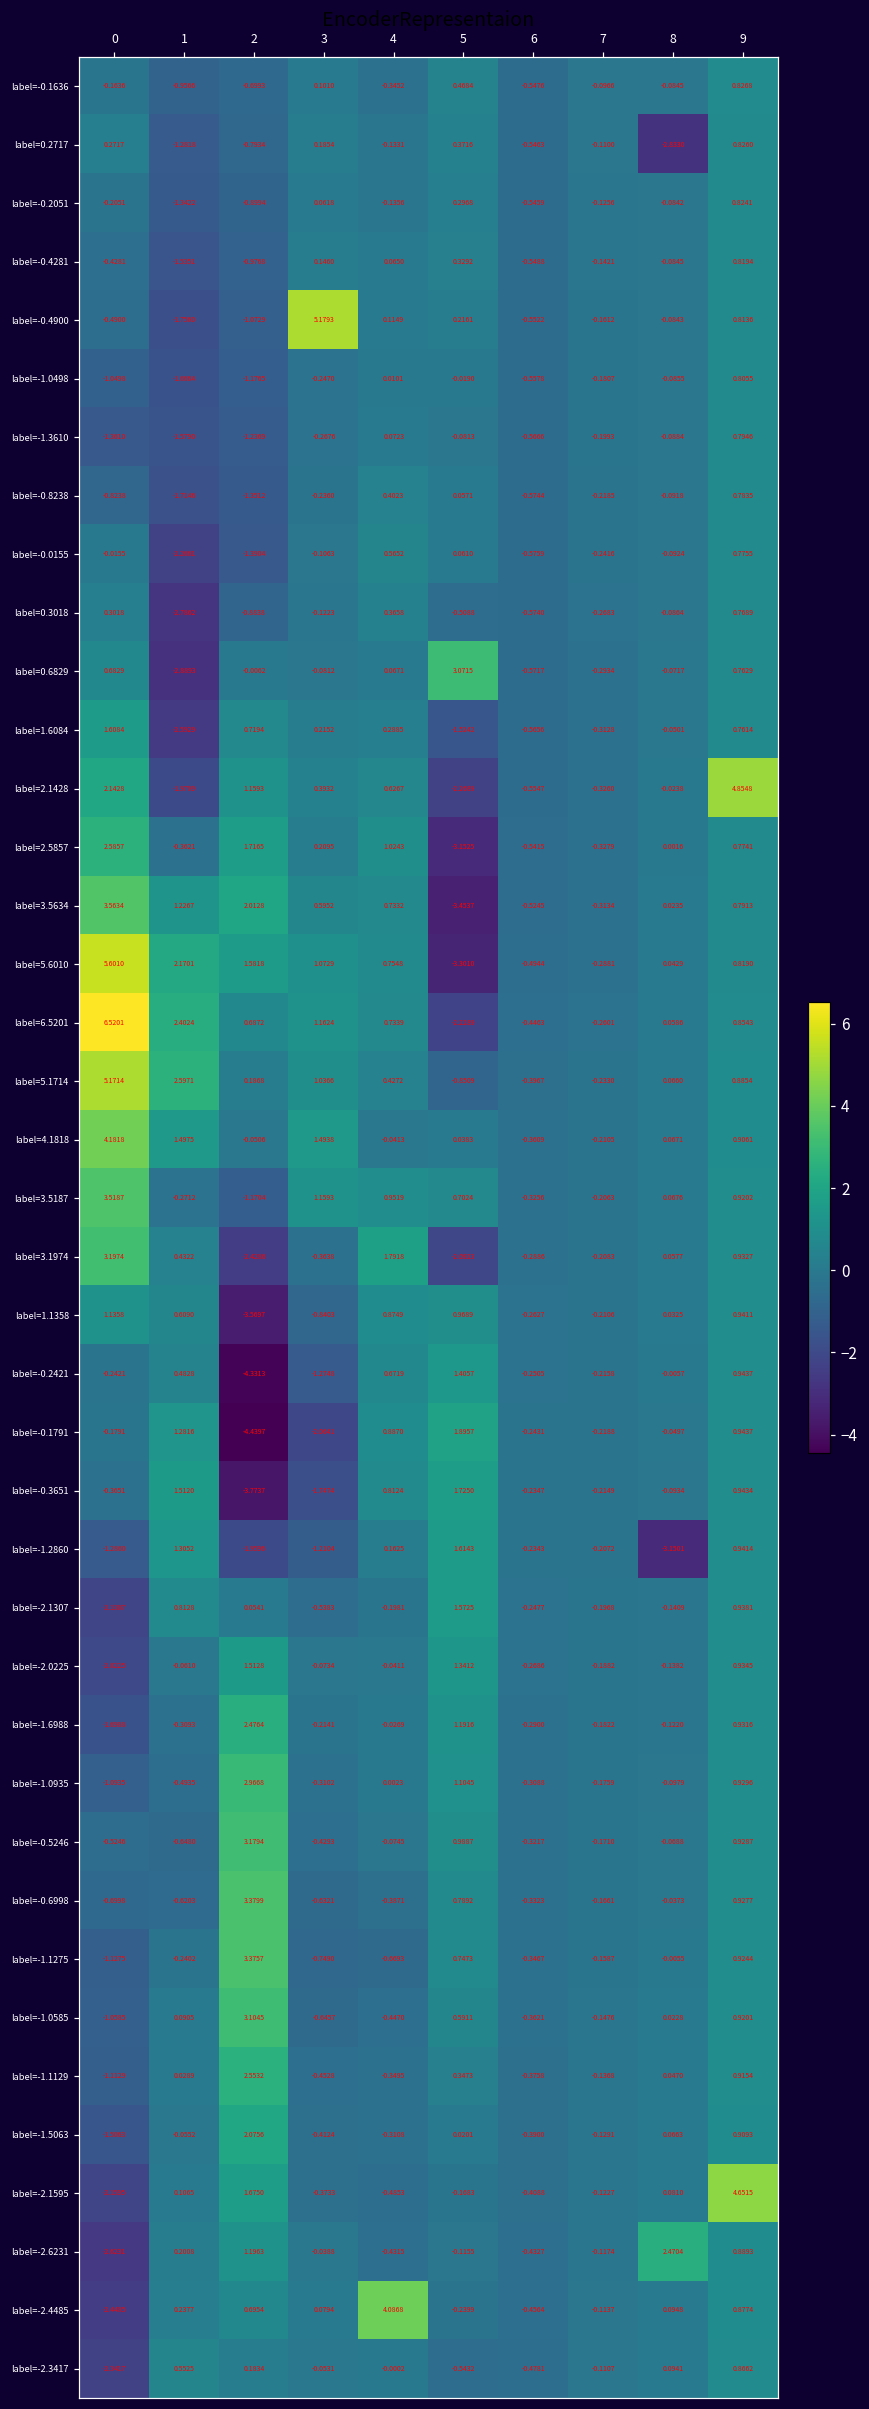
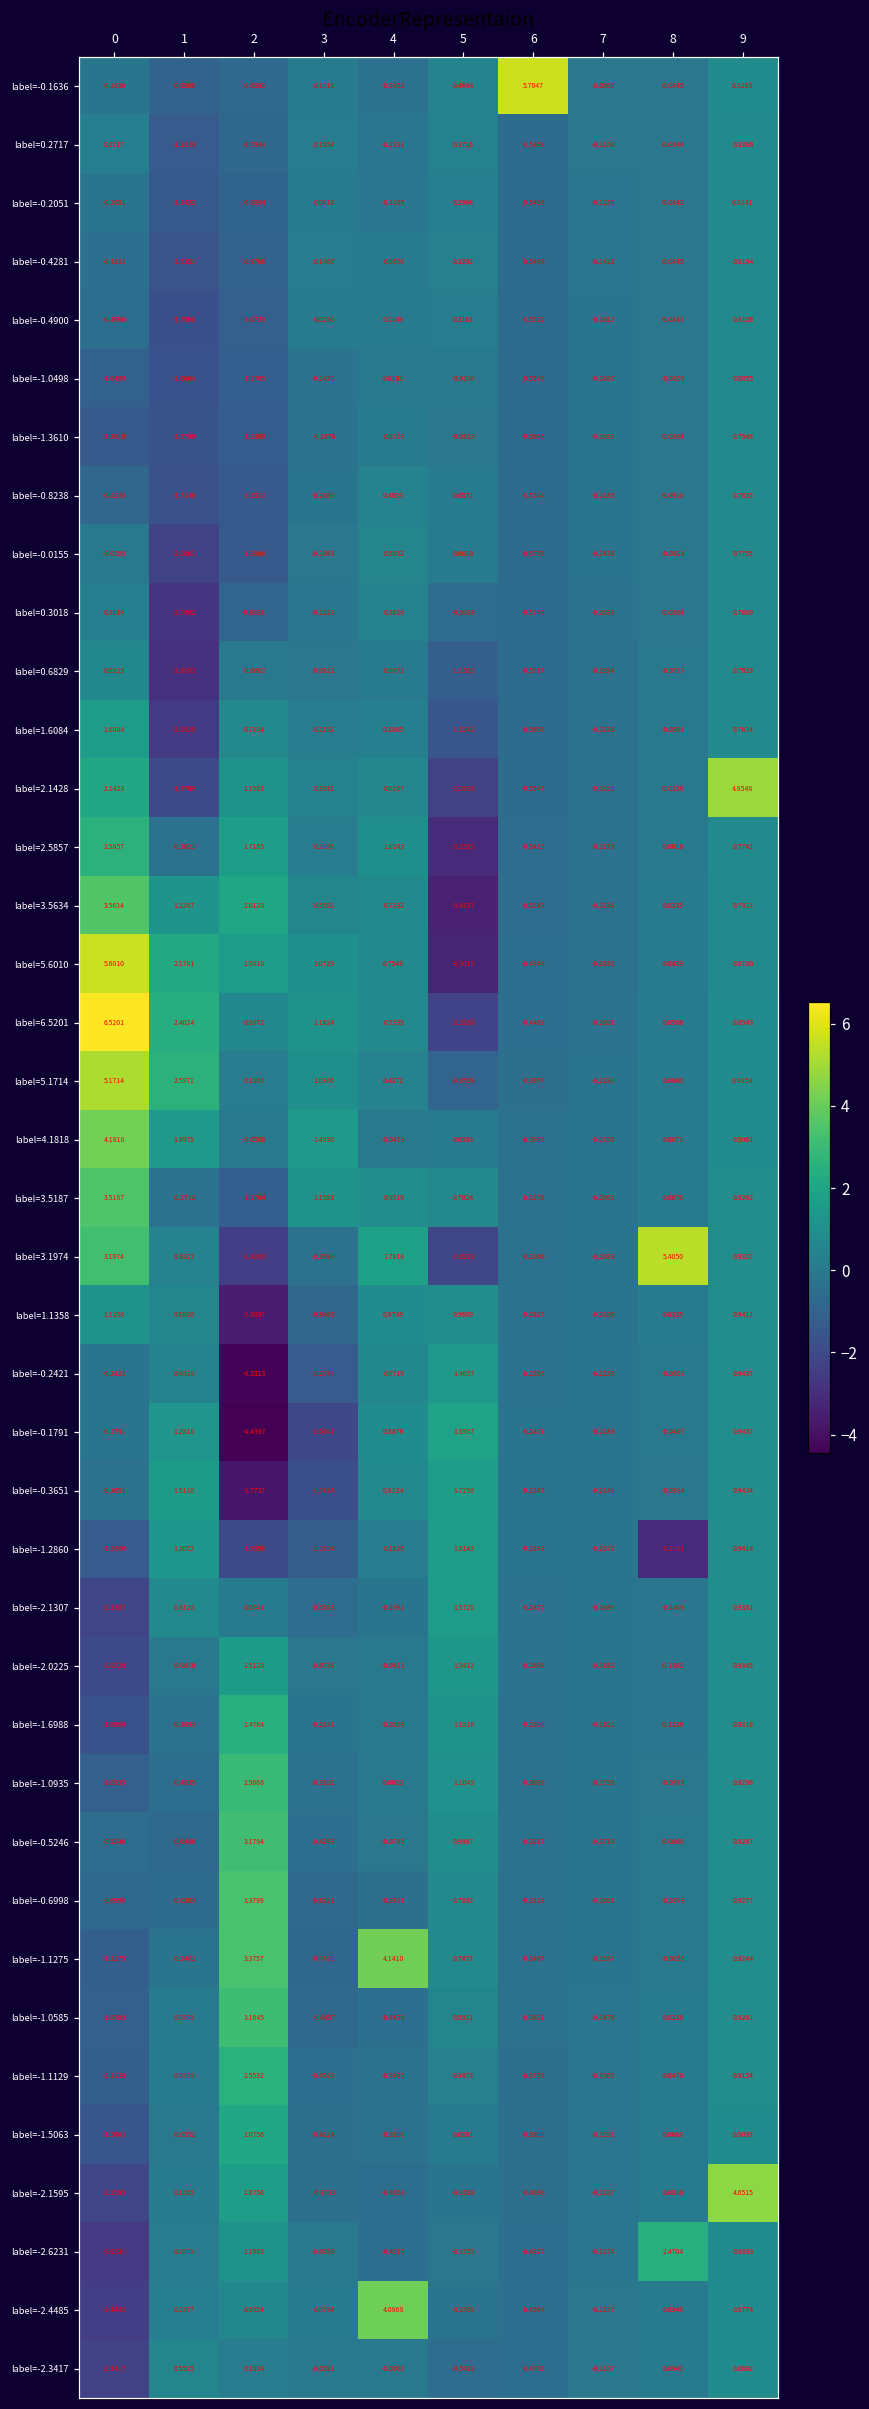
label=-0.1636, 6: -0.5476 -> 5.7047
label=0.2717, 8: -2.8330 -> -0.0844
label=-0.4900, 3: 5.1793 -> 0.0290
label=0.6829, 5: 3.0715 -> -1.1035
label=3.1974, 8: 0.0577 -> 5.4050
label=-1.1275, 4: -0.6693 -> 4.1410
